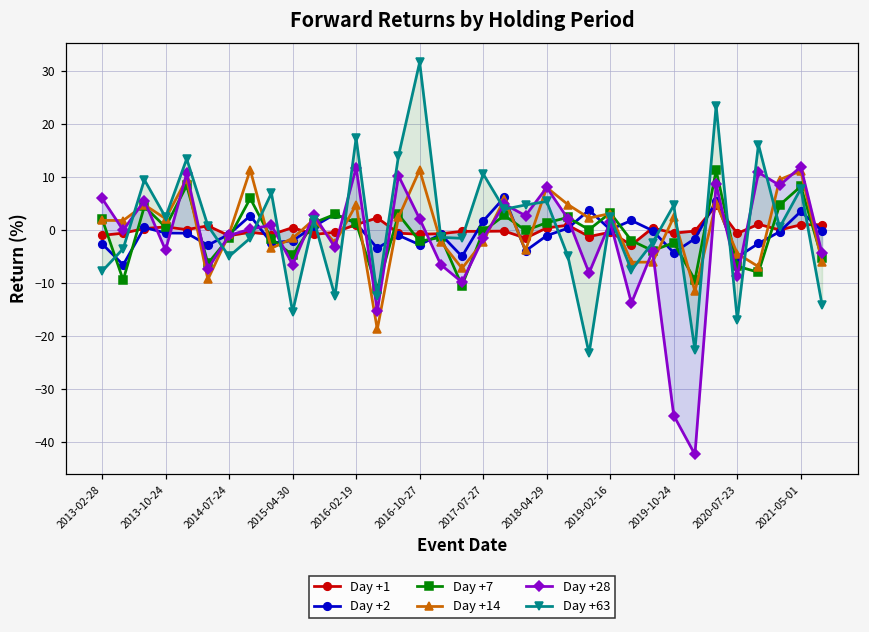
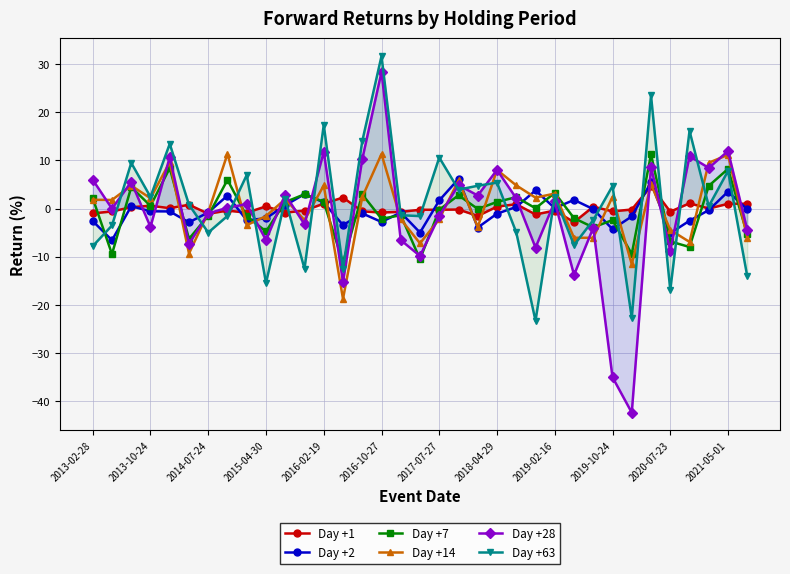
Day +28, 2016-10-27: 2 -> 28
